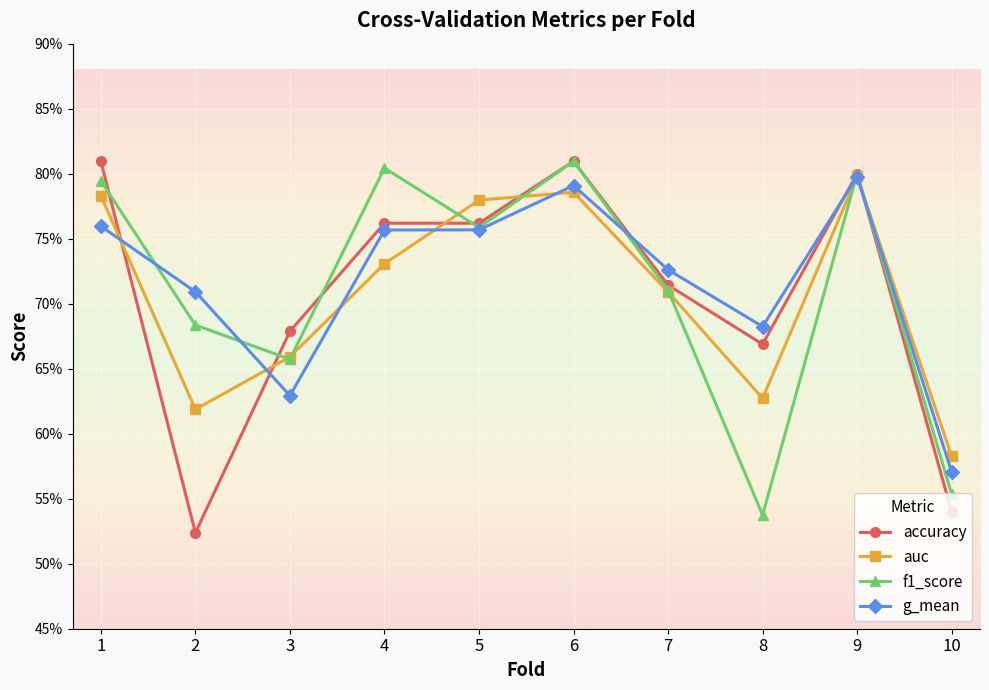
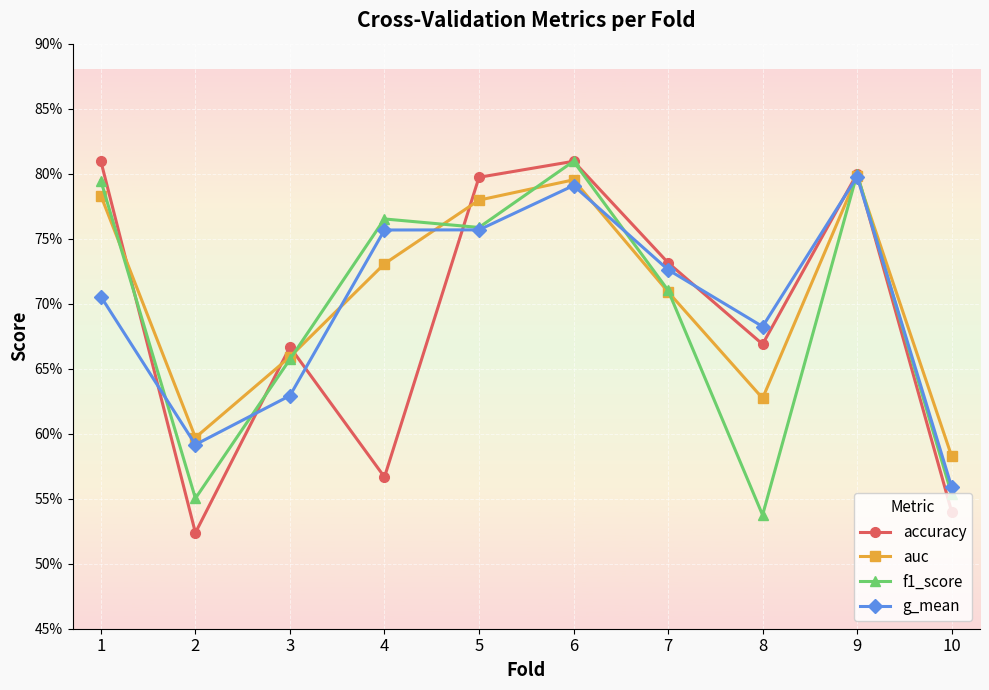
g_mean, 1: 76.0% -> 70.5%
auc, 2: 61.9% -> 59.7%
f1_score, 2: 68.4% -> 55.0%
g_mean, 2: 70.9% -> 59.2%
accuracy, 3: 67.9% -> 66.7%
accuracy, 4: 76.2% -> 56.7%
f1_score, 4: 80.4% -> 76.5%
accuracy, 5: 76.2% -> 79.7%
auc, 6: 78.6% -> 79.5%
accuracy, 7: 71.4% -> 73.2%
g_mean, 10: 57.1% -> 55.9%
